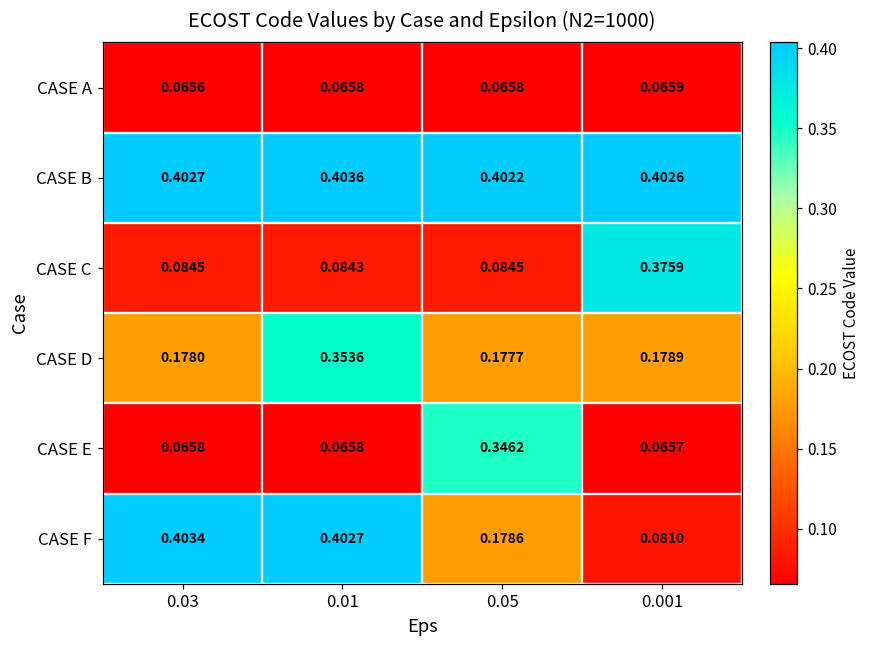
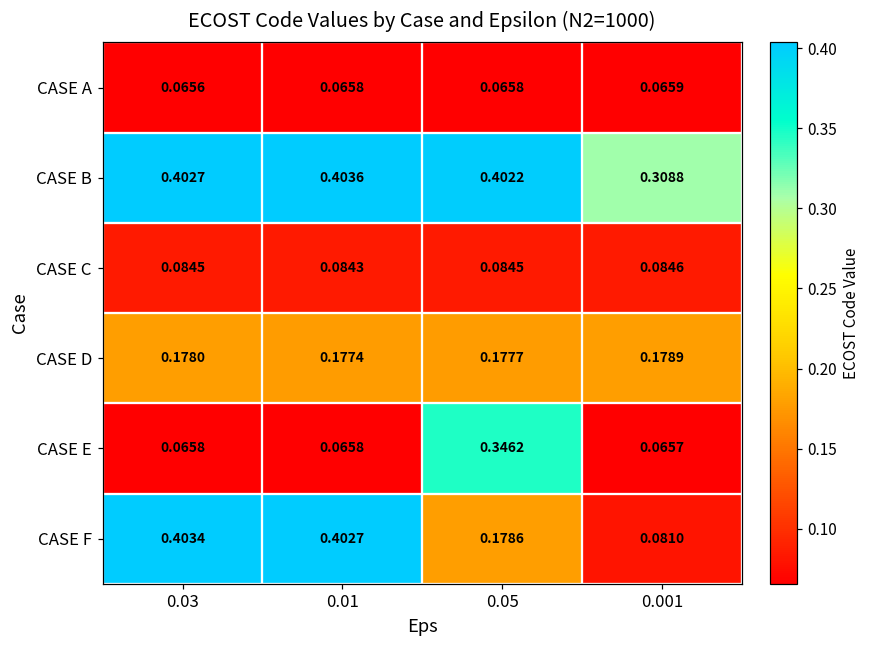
CASE B, 0.001: 0.4026 -> 0.3088
CASE C, 0.001: 0.3759 -> 0.0846
CASE D, 0.01: 0.3536 -> 0.1774
